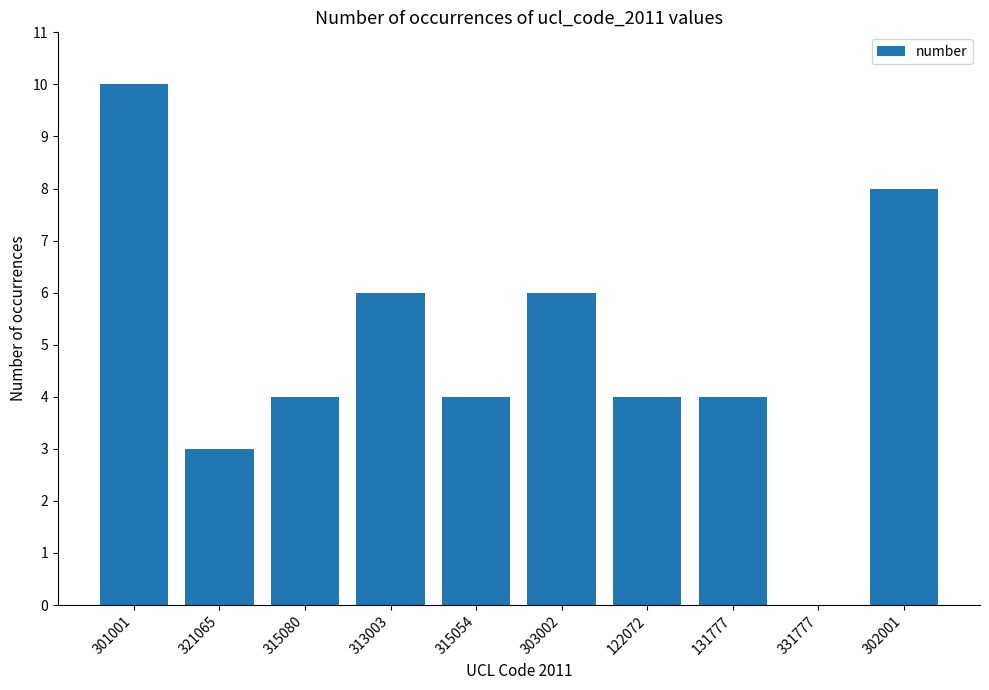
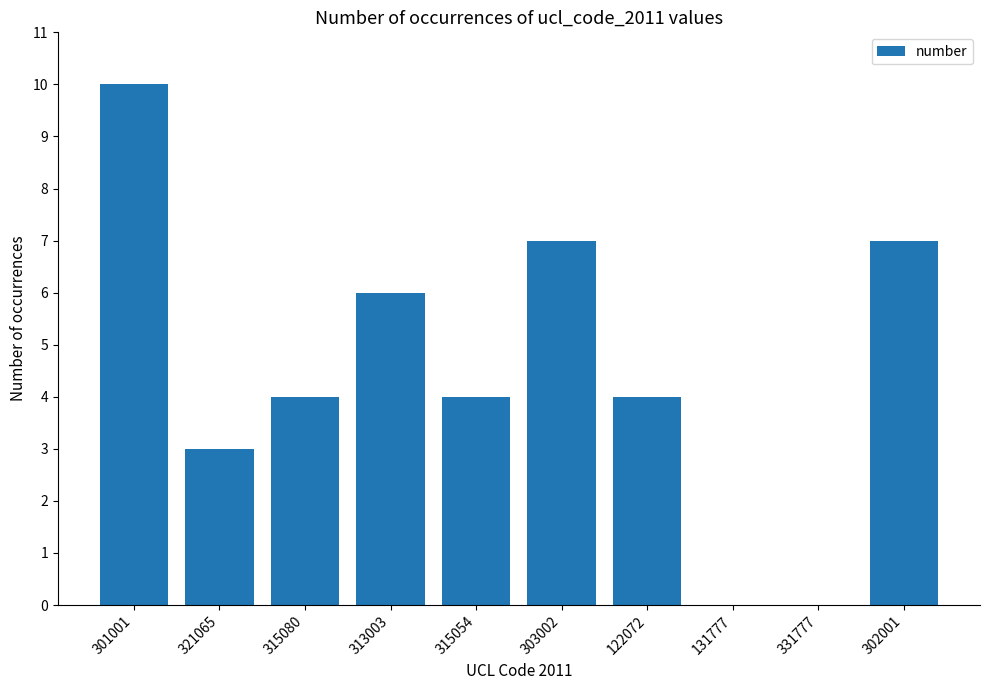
303002: 6 -> 7
131777: 4 -> 0
302001: 8 -> 7
